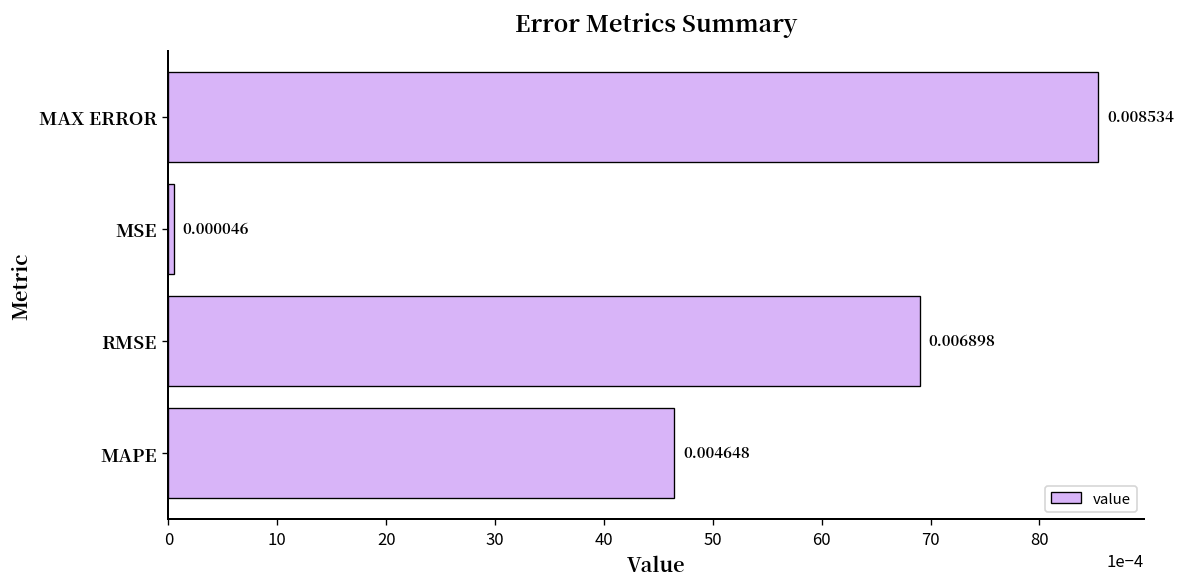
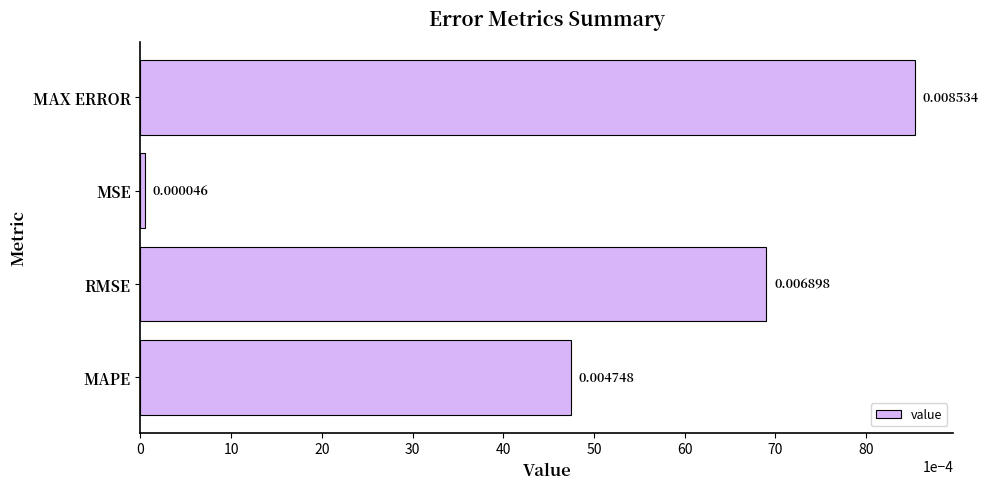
MAPE: 0.004648 -> 0.004748
